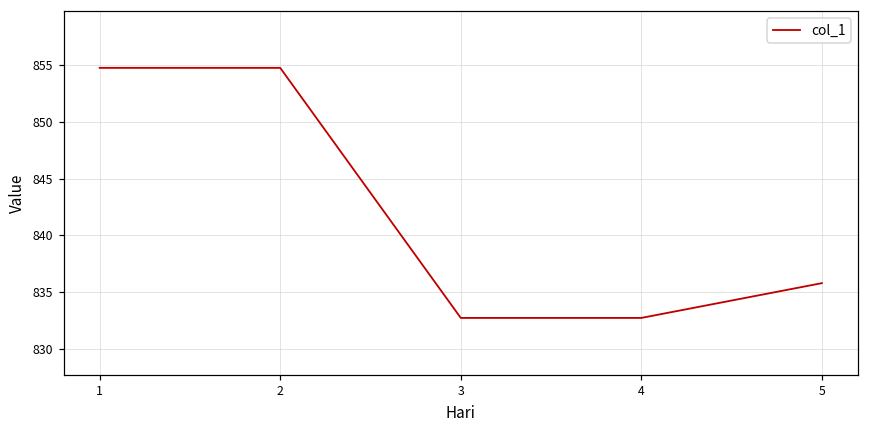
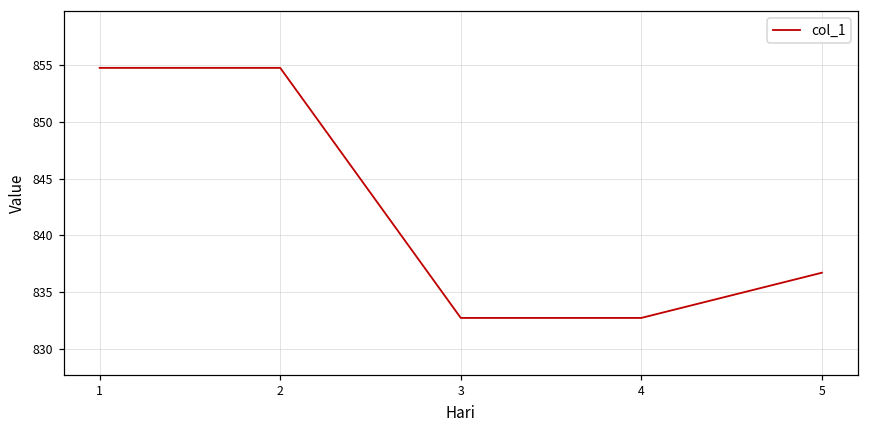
5: 835.8 -> 836.7
